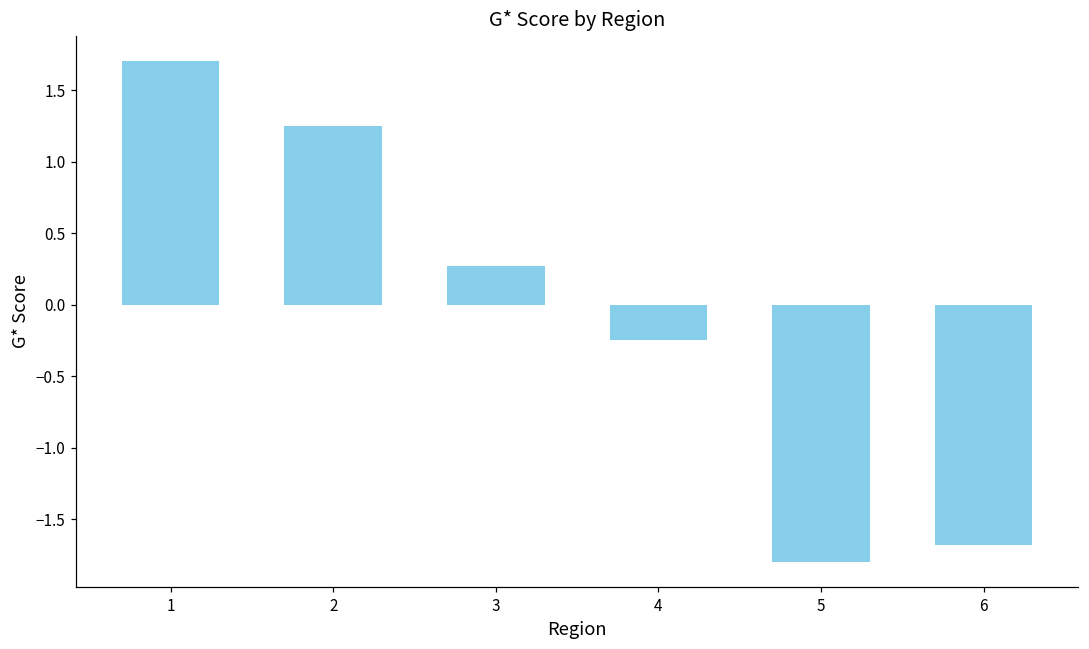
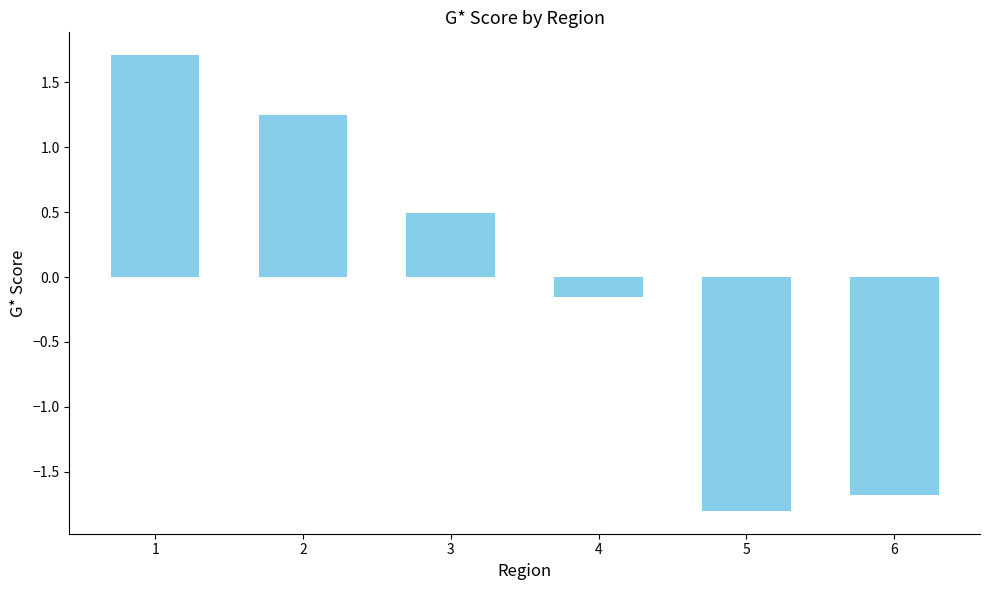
3: 0.27 -> 0.49
4: -0.24 -> -0.15
